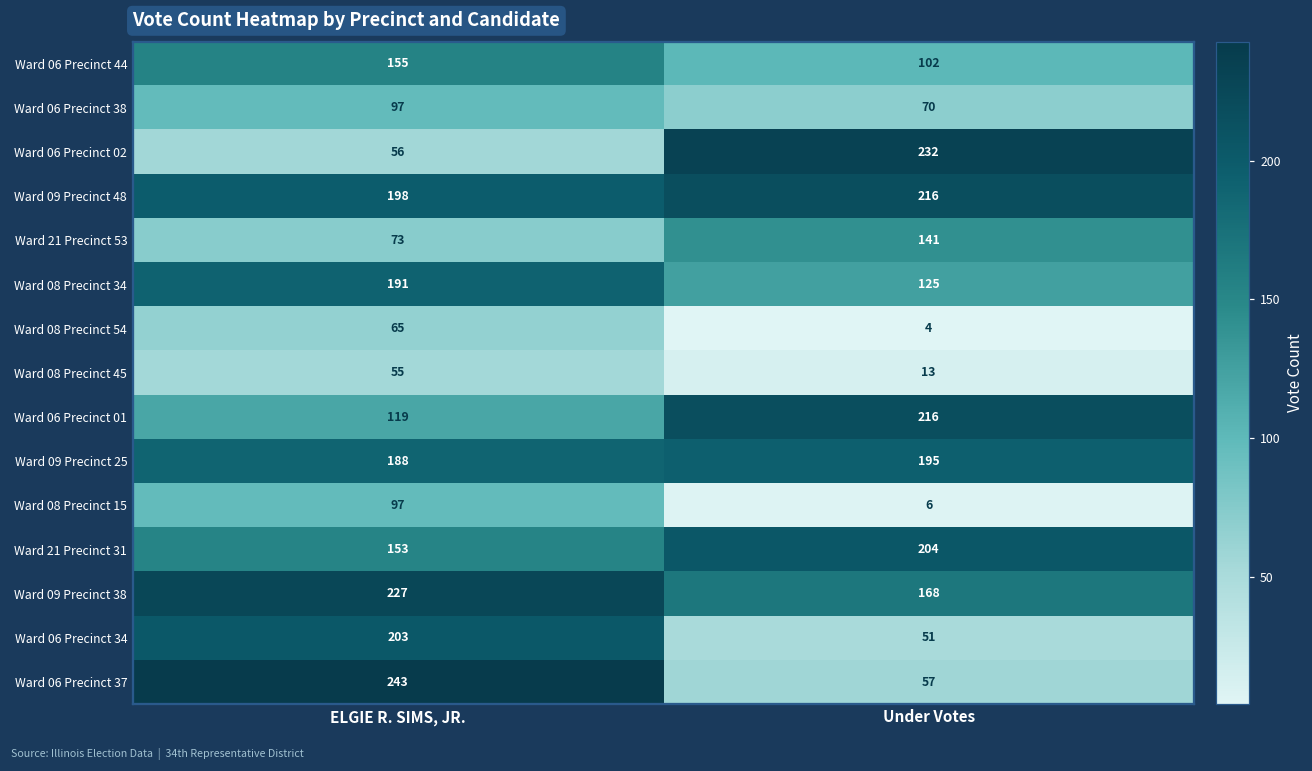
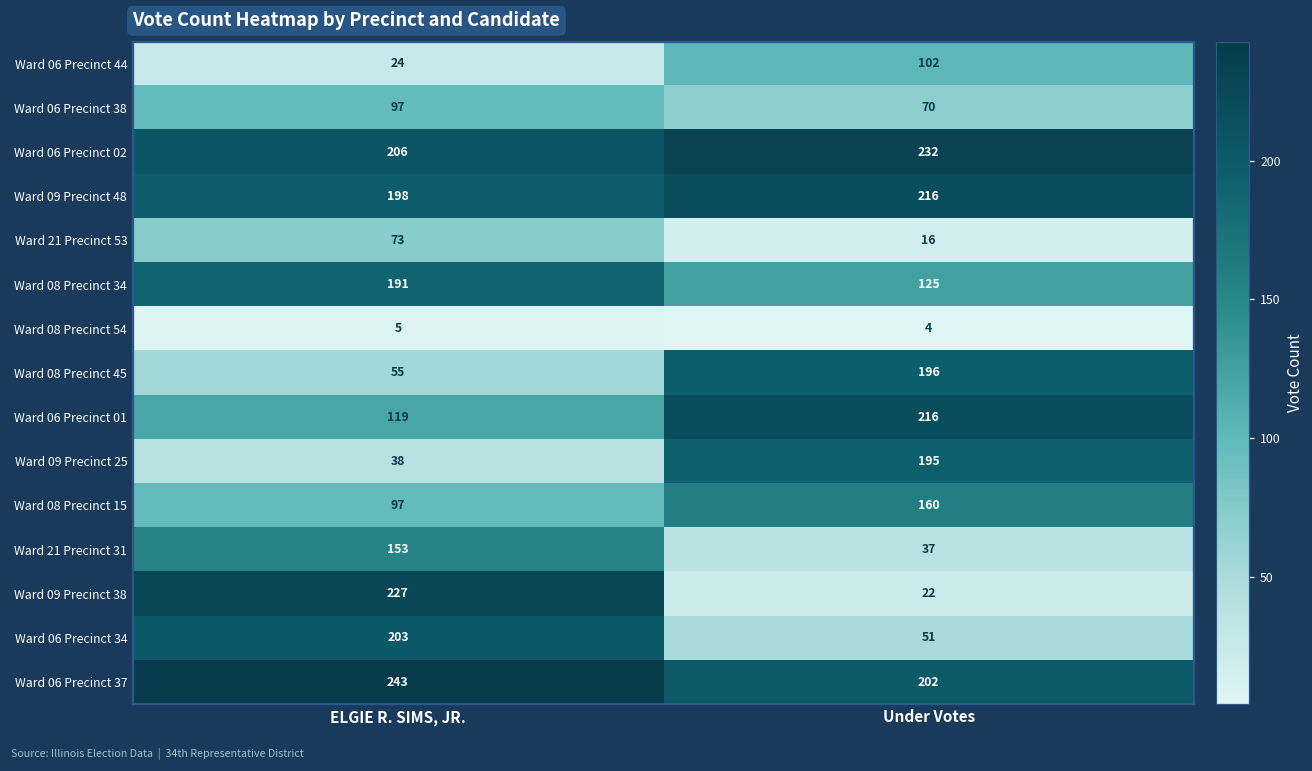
Ward 06 Precinct 44, ELGIE R. SIMS, JR.: 155 -> 24
Ward 06 Precinct 02, ELGIE R. SIMS, JR.: 56 -> 206
Ward 21 Precinct 53, Under Votes: 141 -> 16
Ward 08 Precinct 54, ELGIE R. SIMS, JR.: 65 -> 5
Ward 08 Precinct 45, Under Votes: 13 -> 196
Ward 09 Precinct 25, ELGIE R. SIMS, JR.: 188 -> 38
Ward 08 Precinct 15, Under Votes: 6 -> 160
Ward 21 Precinct 31, Under Votes: 204 -> 37
Ward 09 Precinct 38, Under Votes: 168 -> 22
Ward 06 Precinct 37, Under Votes: 57 -> 202
